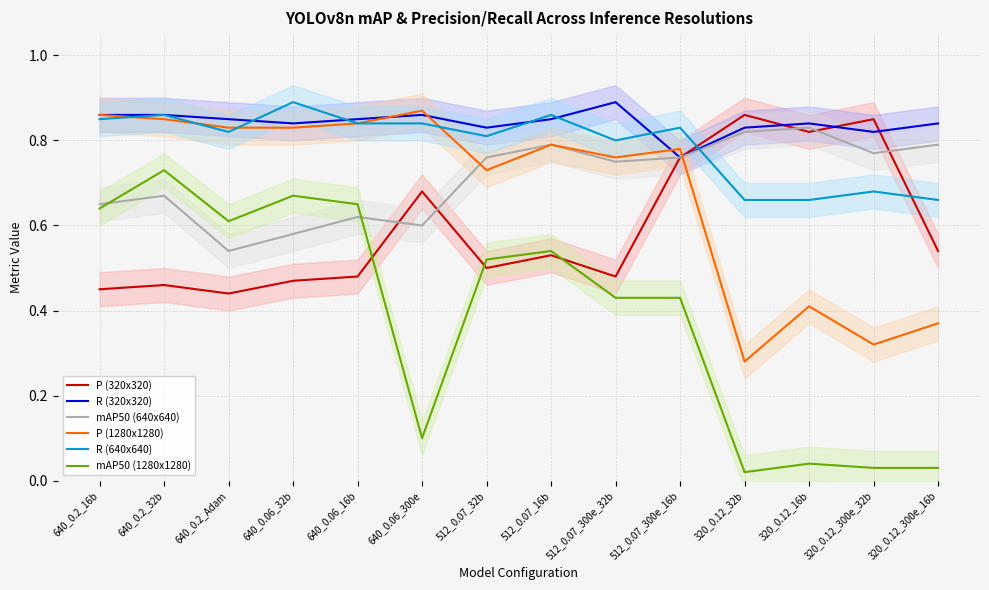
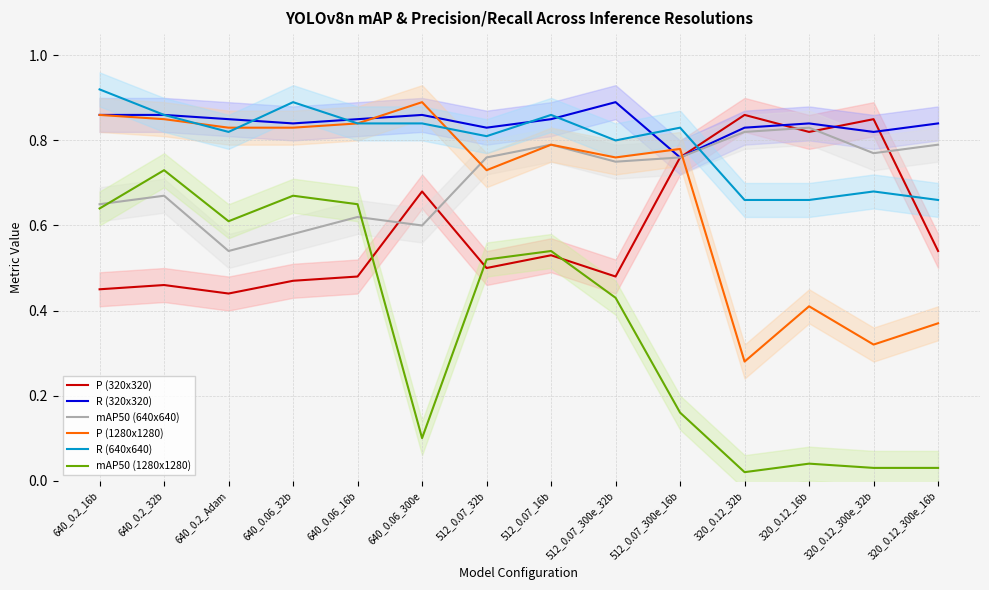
R (640x640), 640_0.2_16b: 0.85 -> 0.92
P (1280x1280), 640_0.06_300e: 0.87 -> 0.89
mAP50 (1280x1280), 512_0.07_300e_16b: 0.43 -> 0.16
